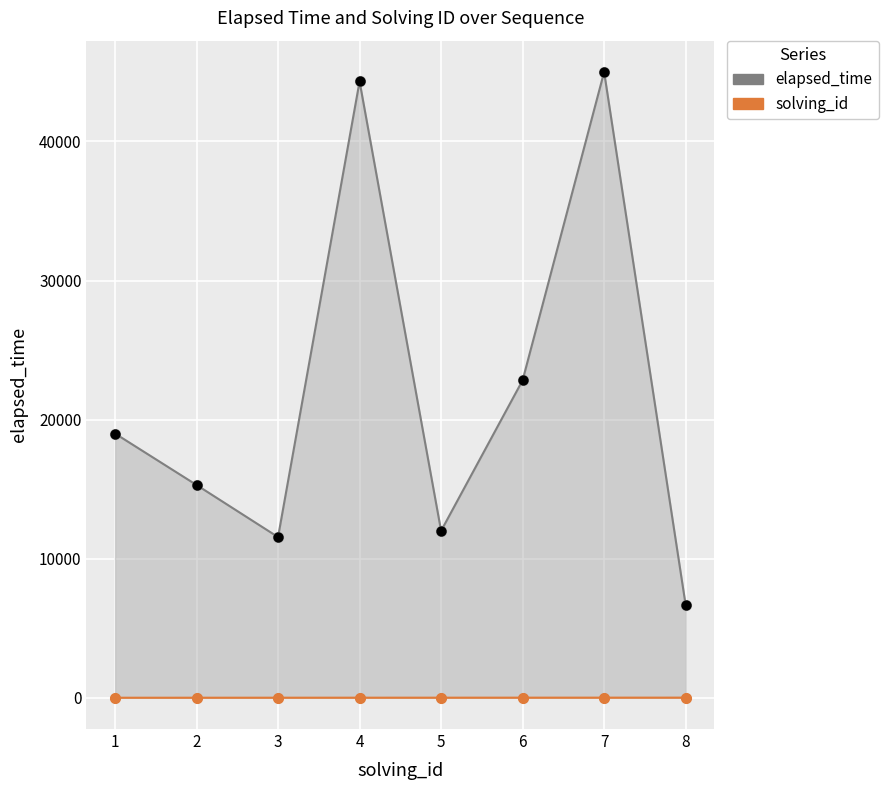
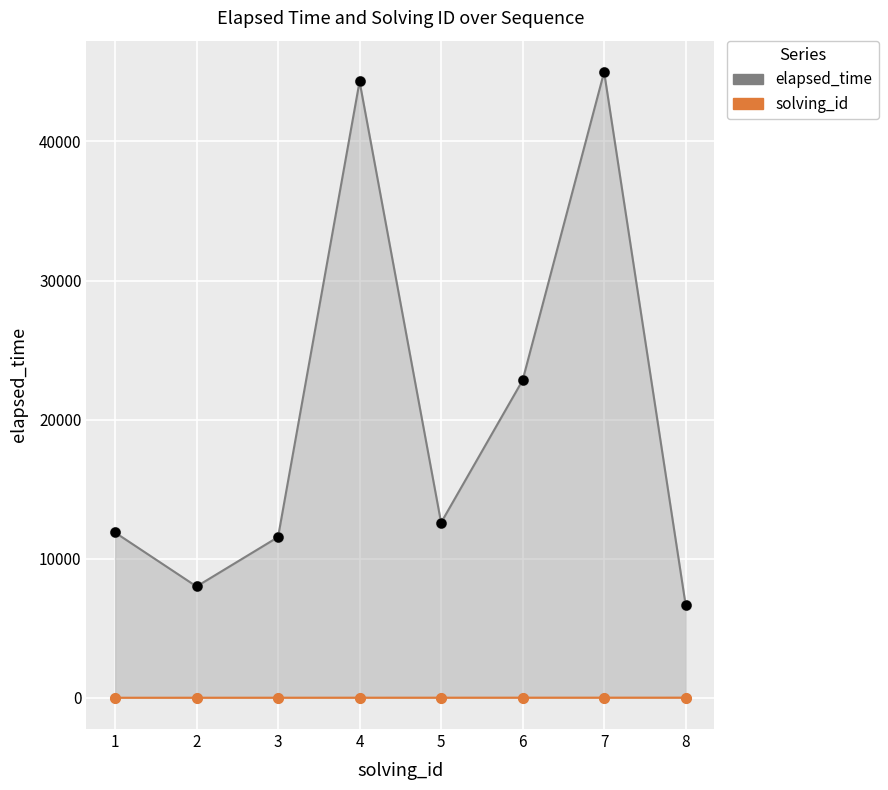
elapsed_time, 1: 19000 -> 11900
elapsed_time, 2: 15300 -> 8000
elapsed_time, 5: 12000 -> 12600
